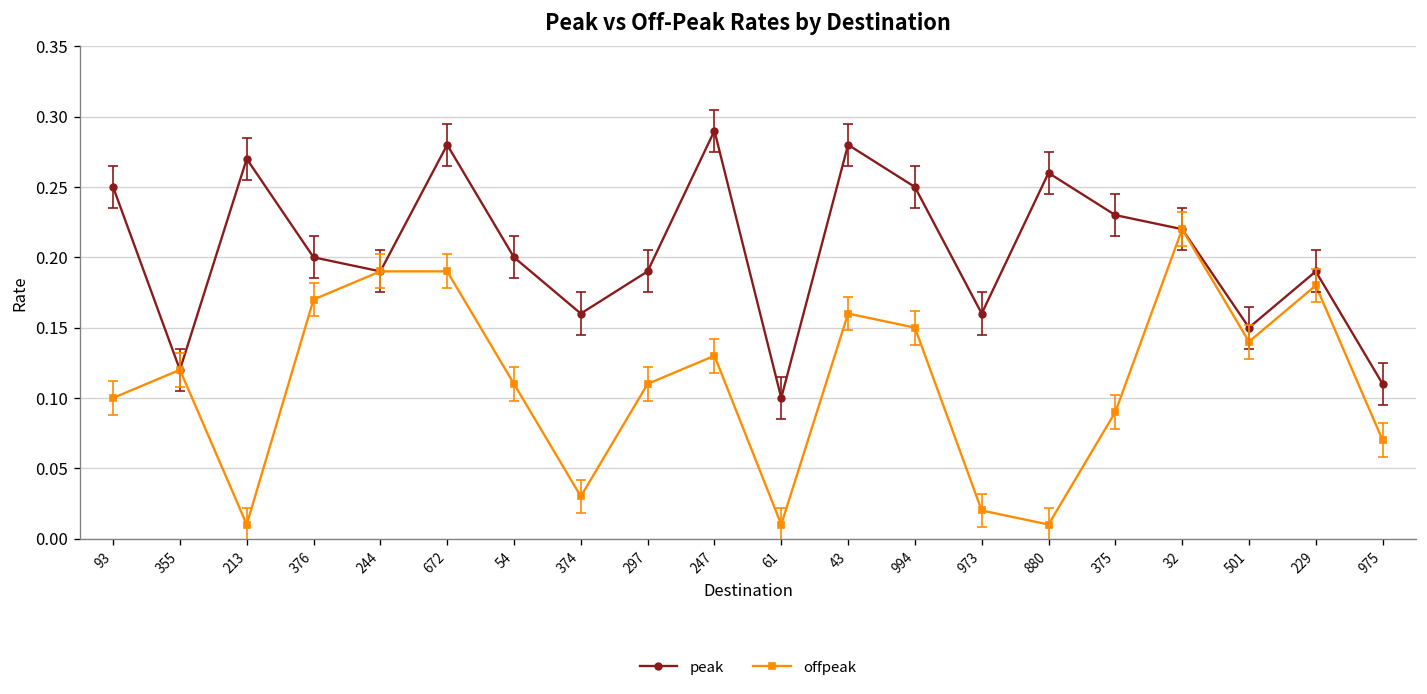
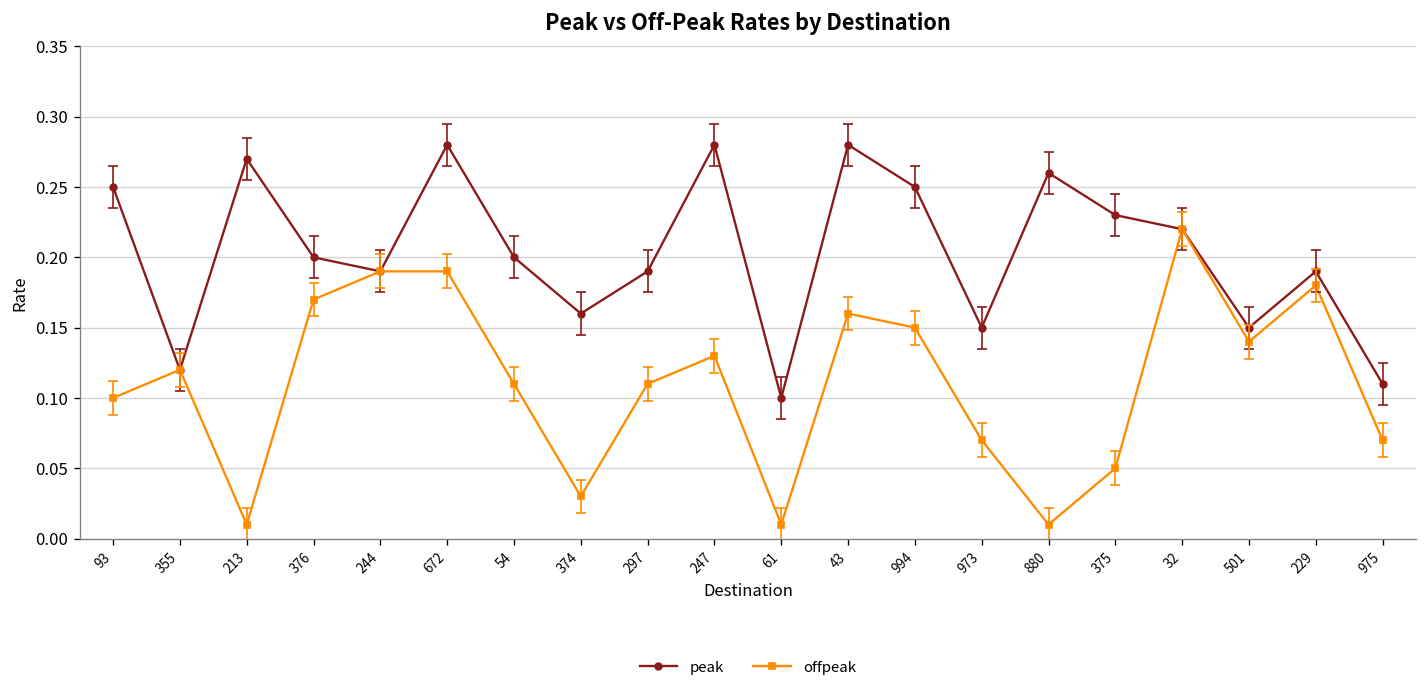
peak, 247: 0.29 -> 0.28
peak, 973: 0.16 -> 0.15
offpeak, 973: 0.02 -> 0.07
offpeak, 375: 0.09 -> 0.05
